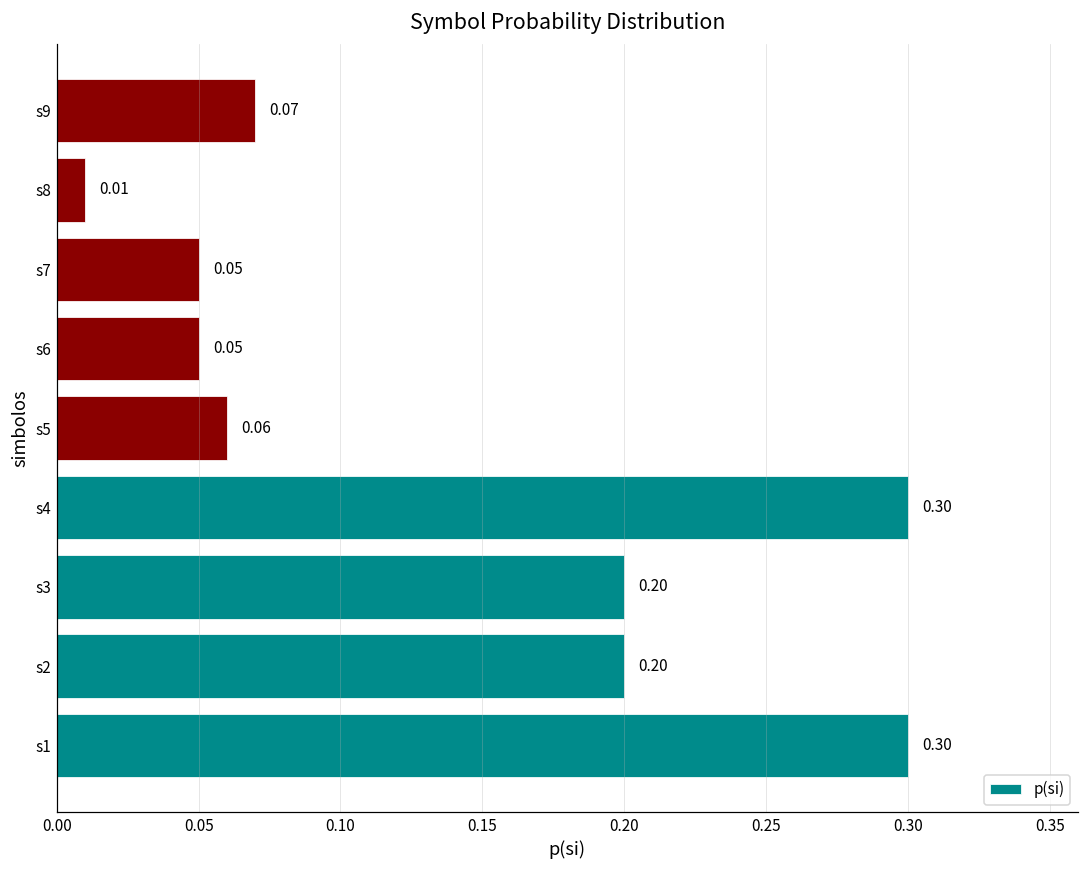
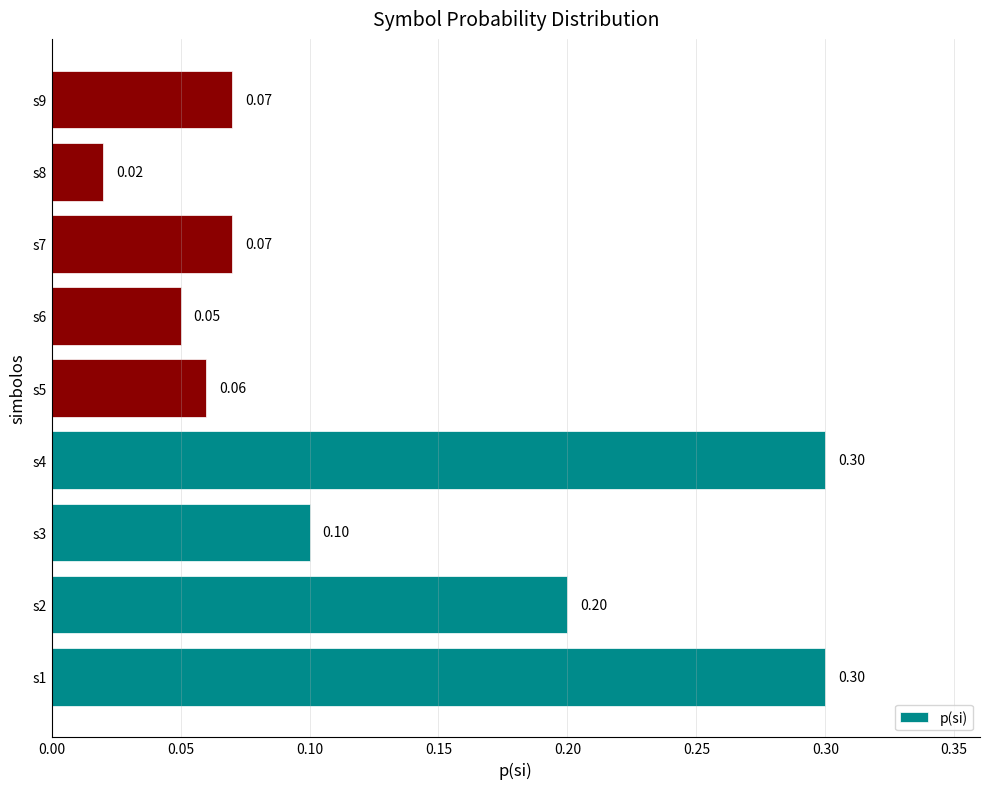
s8: 0.01 -> 0.02
s7: 0.05 -> 0.07
s3: 0.20 -> 0.10
